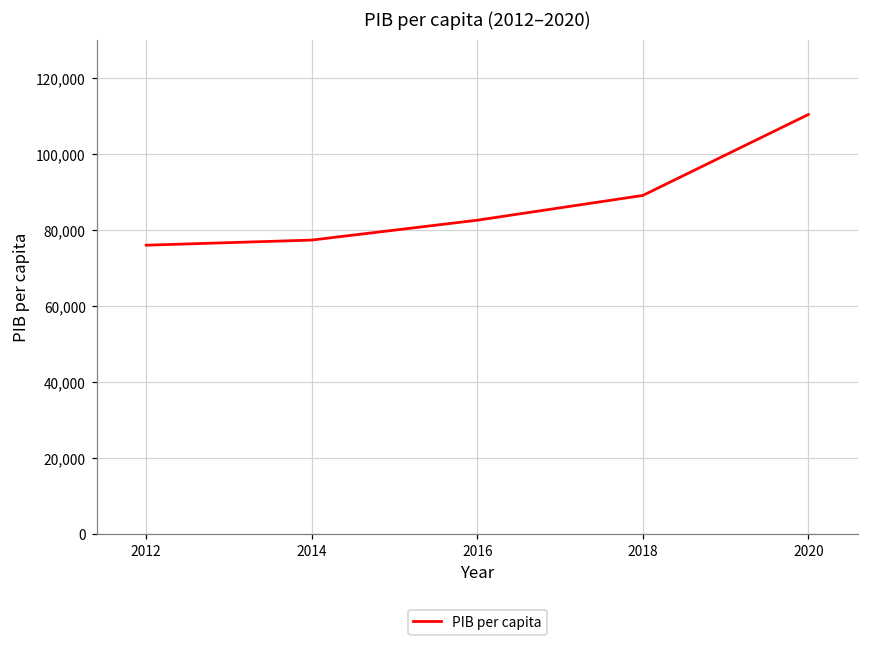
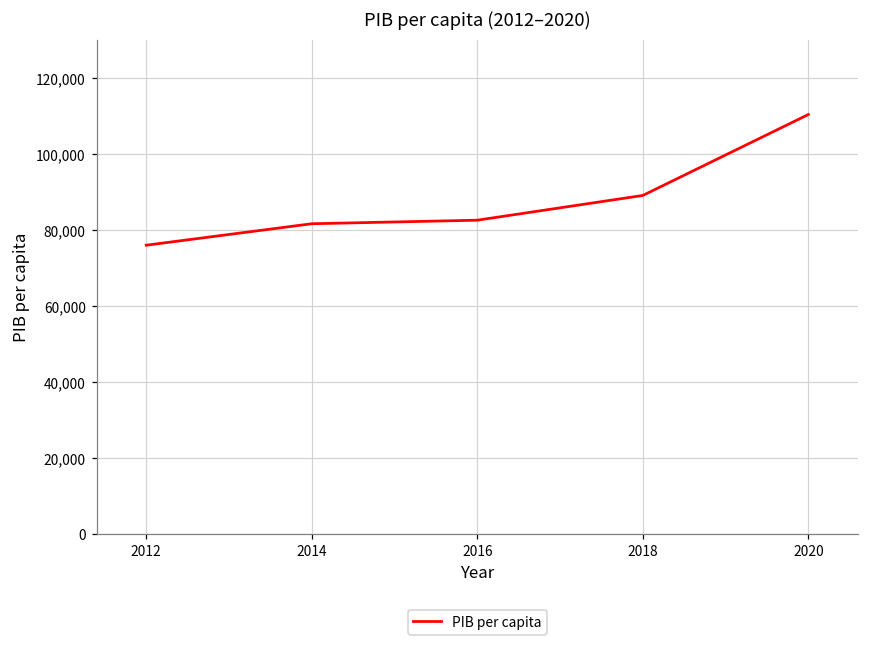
2014: 77,000 -> 82,000
